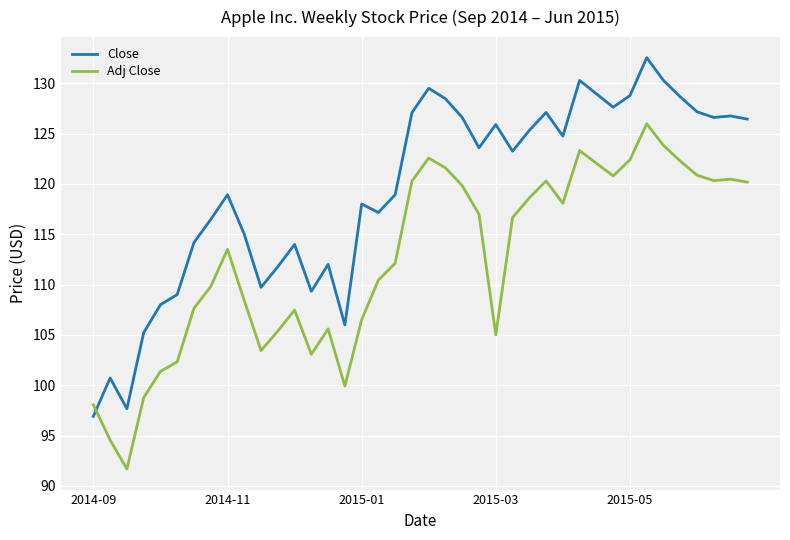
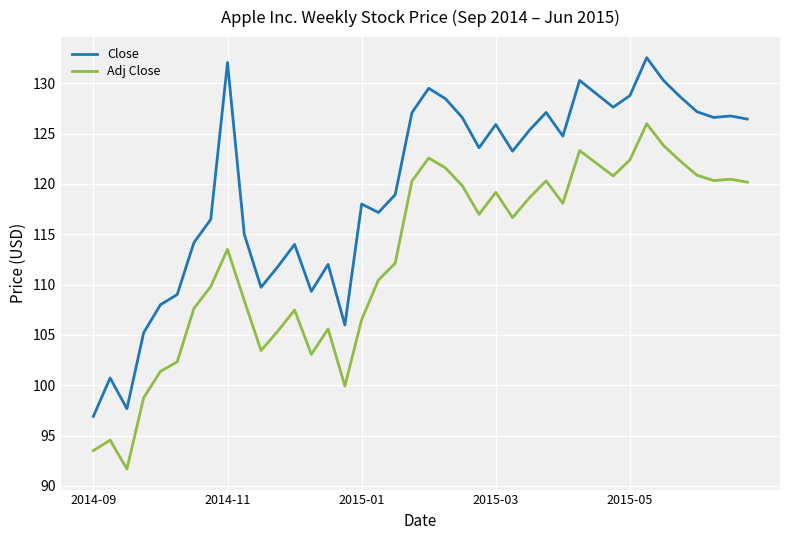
Adj Close, 2014-09: 98.1 -> 93.5
Close, 2014-11: 118.9 -> 132.1
Adj Close, 2015-03: 105.0 -> 119.2
